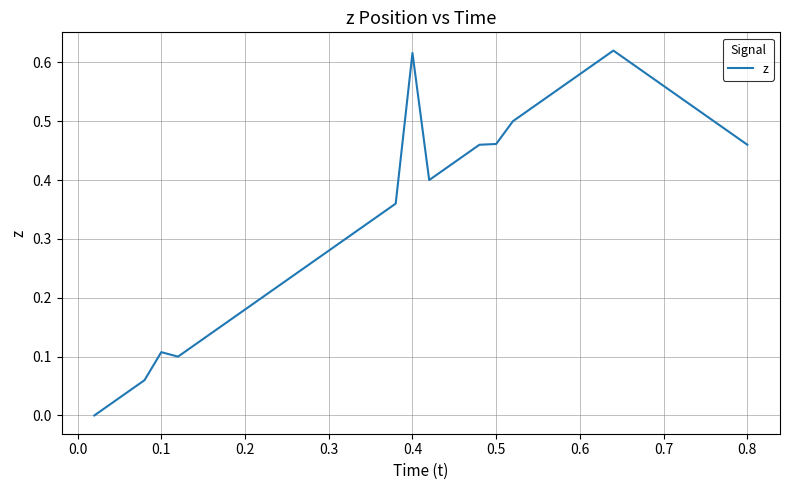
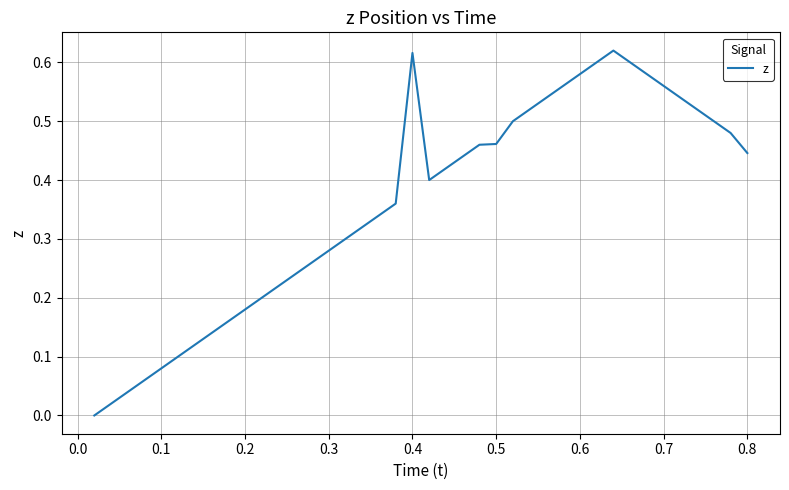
0.1: 0.11 -> 0.08
0.8: 0.46 -> 0.45
